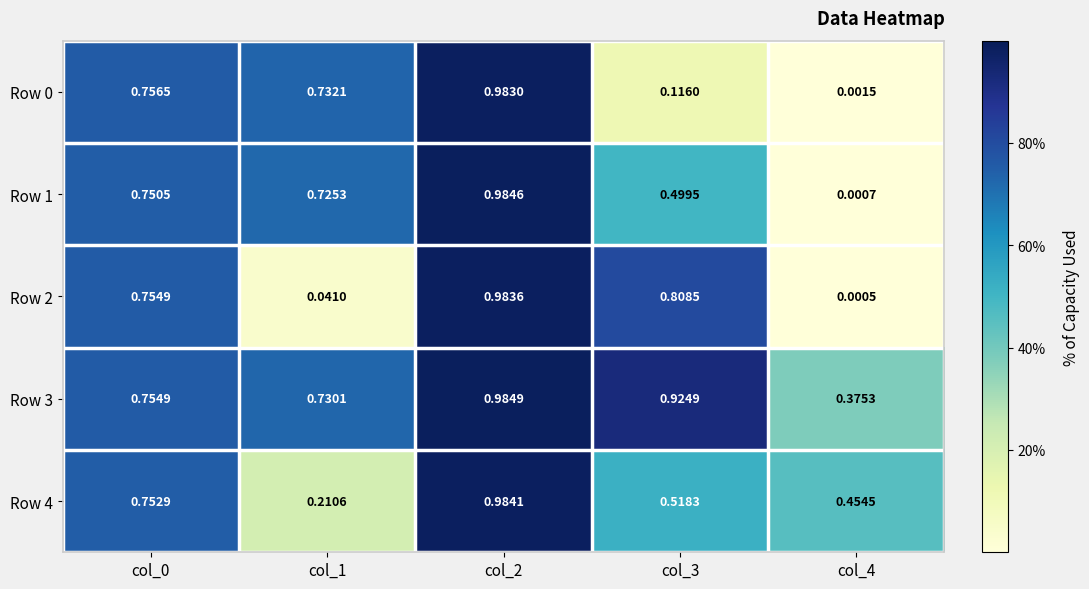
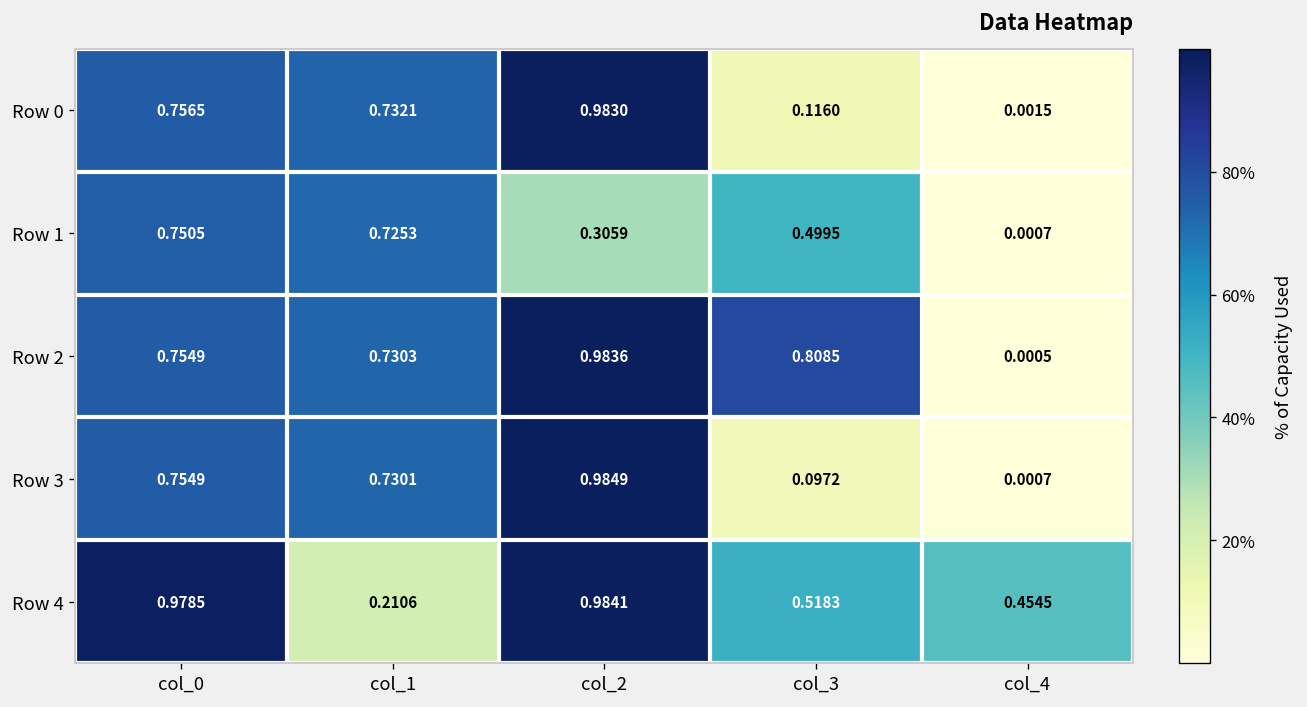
Row 1, col_2: 0.9846 -> 0.3059
Row 2, col_1: 0.0410 -> 0.7303
Row 3, col_3: 0.9249 -> 0.0972
Row 3, col_4: 0.3753 -> 0.0007
Row 4, col_0: 0.7529 -> 0.9785
